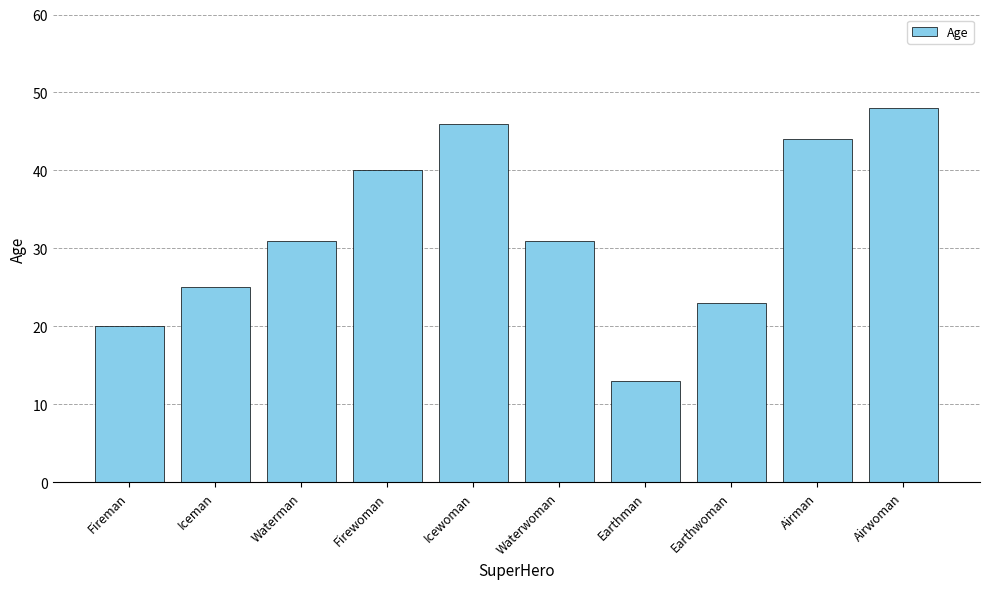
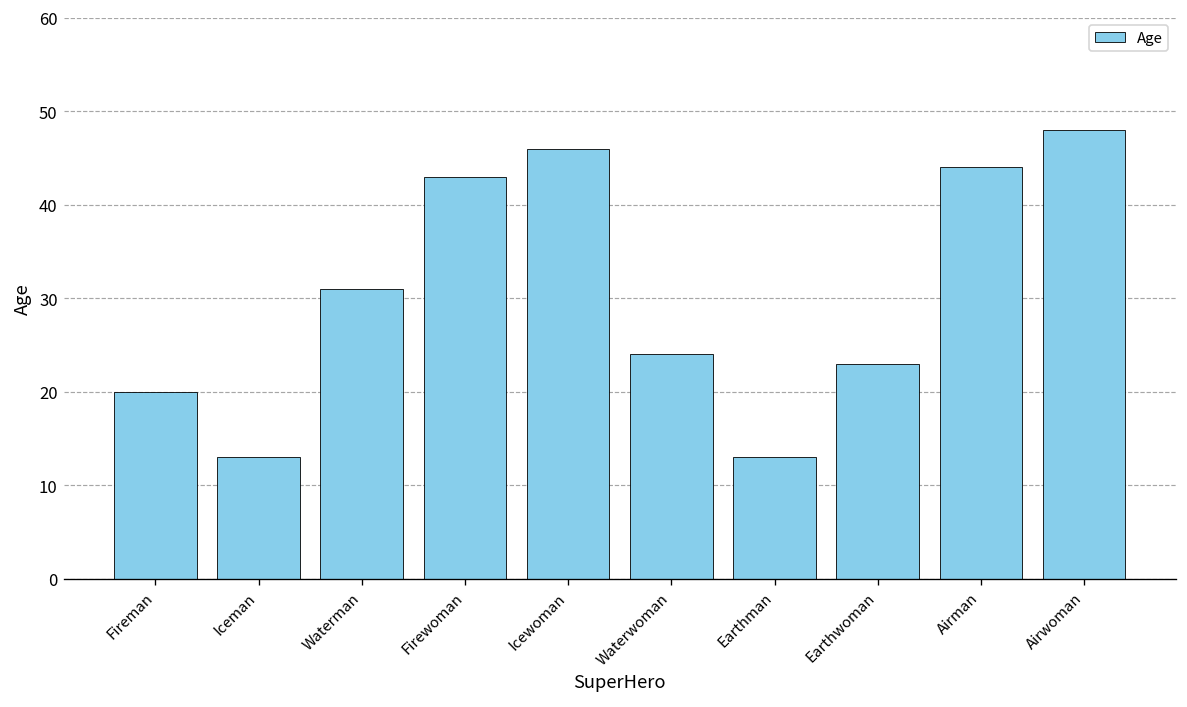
Iceman: 25 -> 13
Firewoman: 40 -> 43
Waterwoman: 31 -> 24
